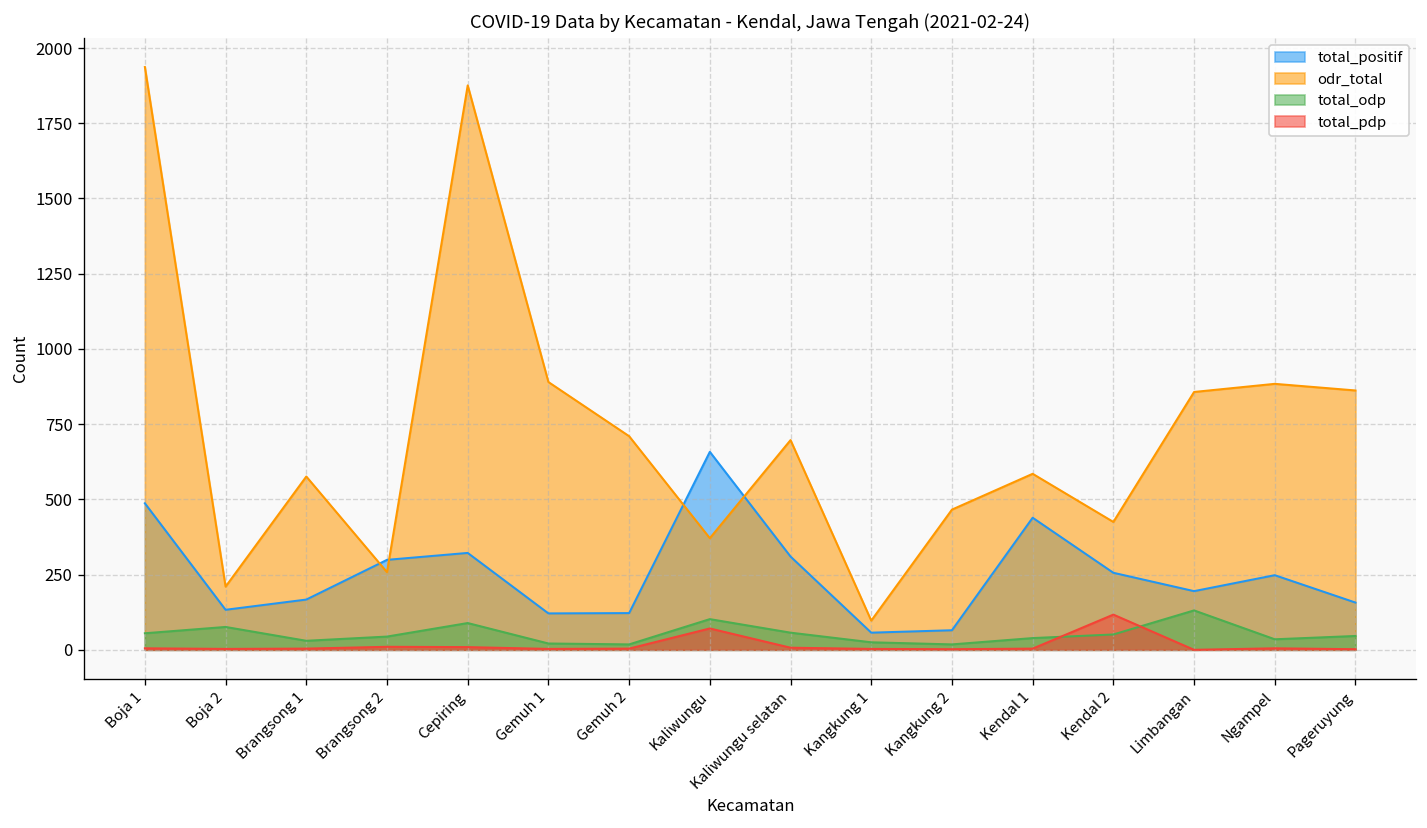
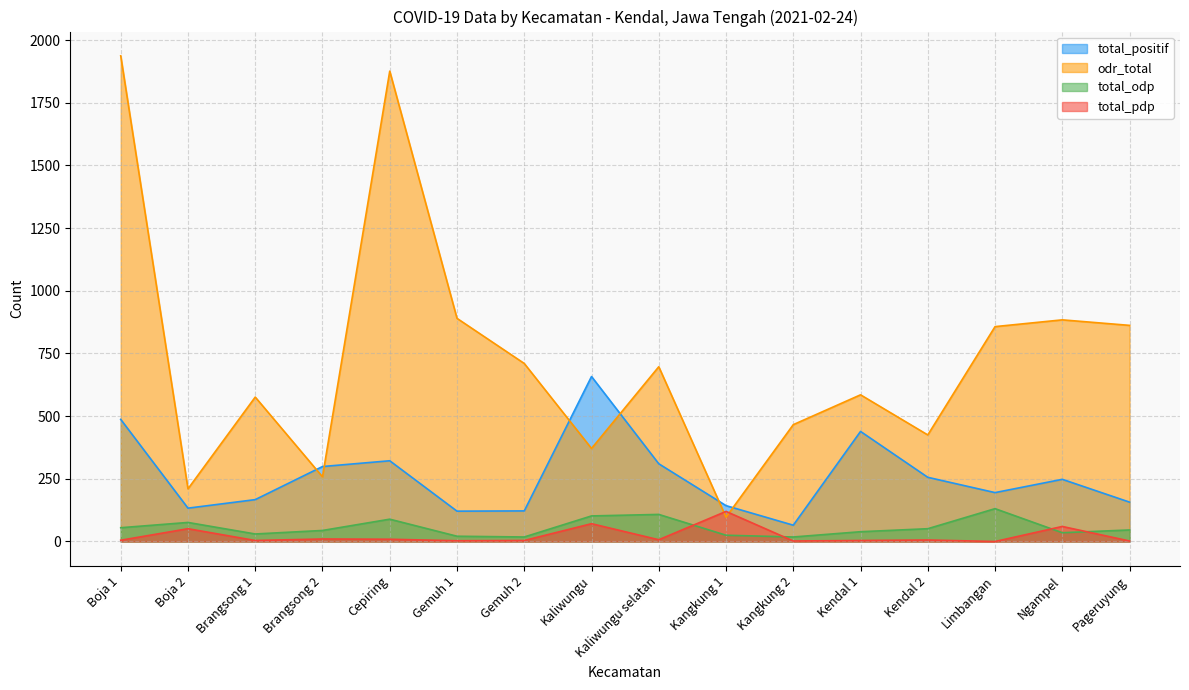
total_pdp, Boja 2: 0 -> 50
total_odp, Kaliwungu selatan: 60 -> 110
total_positif, Kangkung 1: 60 -> 140
total_pdp, Kangkung 1: 0 -> 120
total_pdp, Kendal 2: 120 -> 10
total_pdp, Ngampel: 10 -> 60
